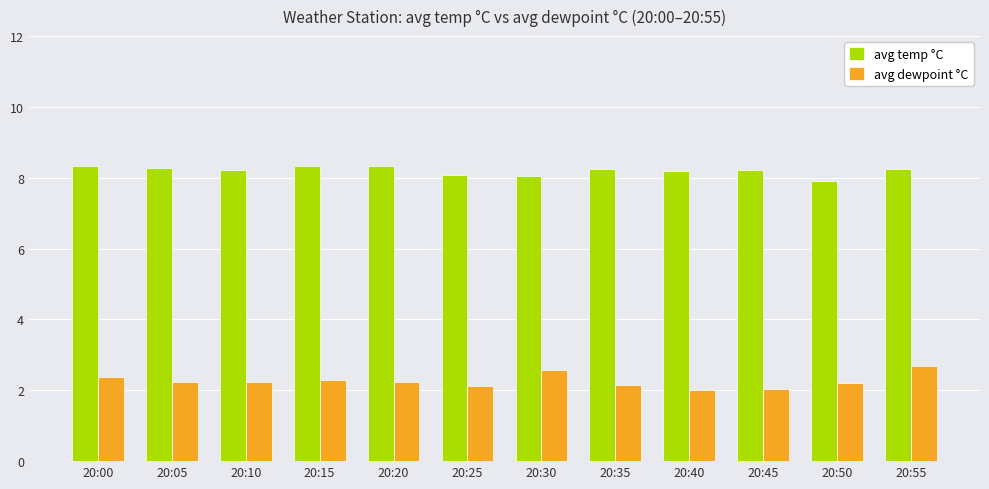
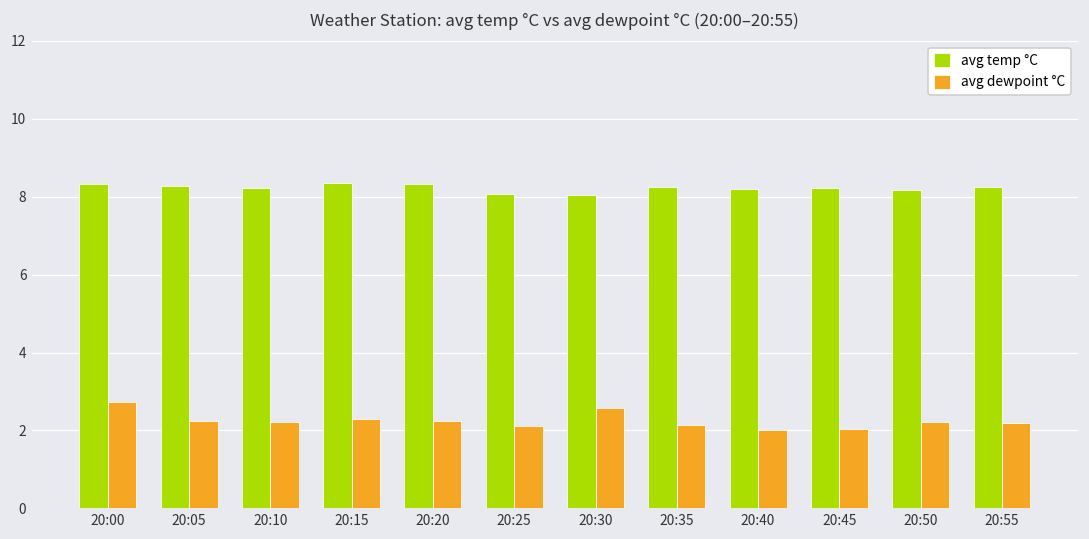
avg dewpoint °C, 20:00: 2.4 -> 2.7
avg temp °C, 20:50: 7.9 -> 8.2
avg dewpoint °C, 20:55: 2.7 -> 2.2
